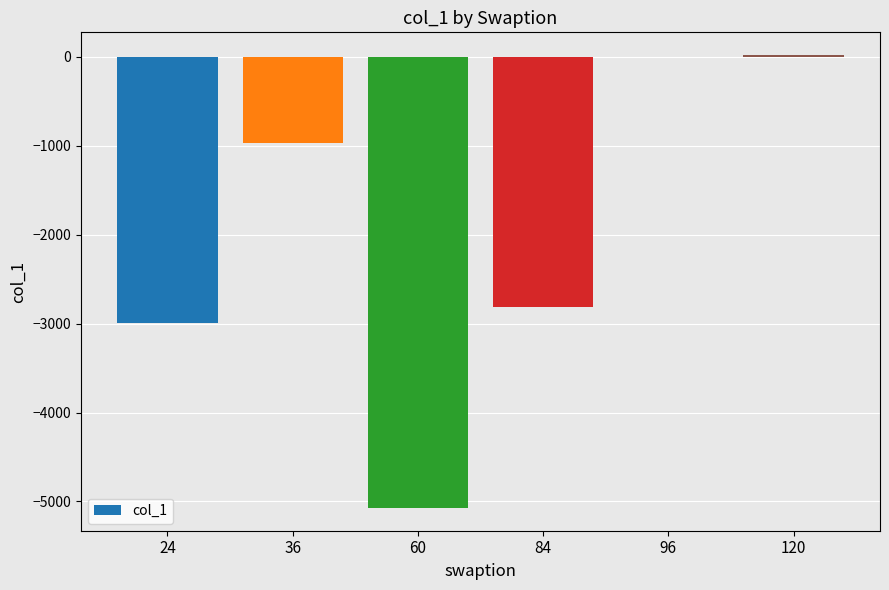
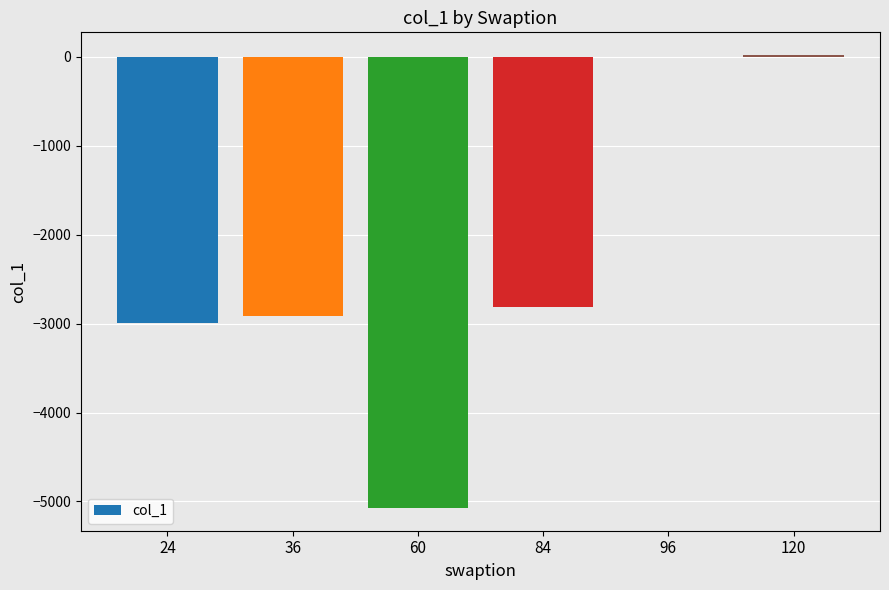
36: -1000 -> -2900
